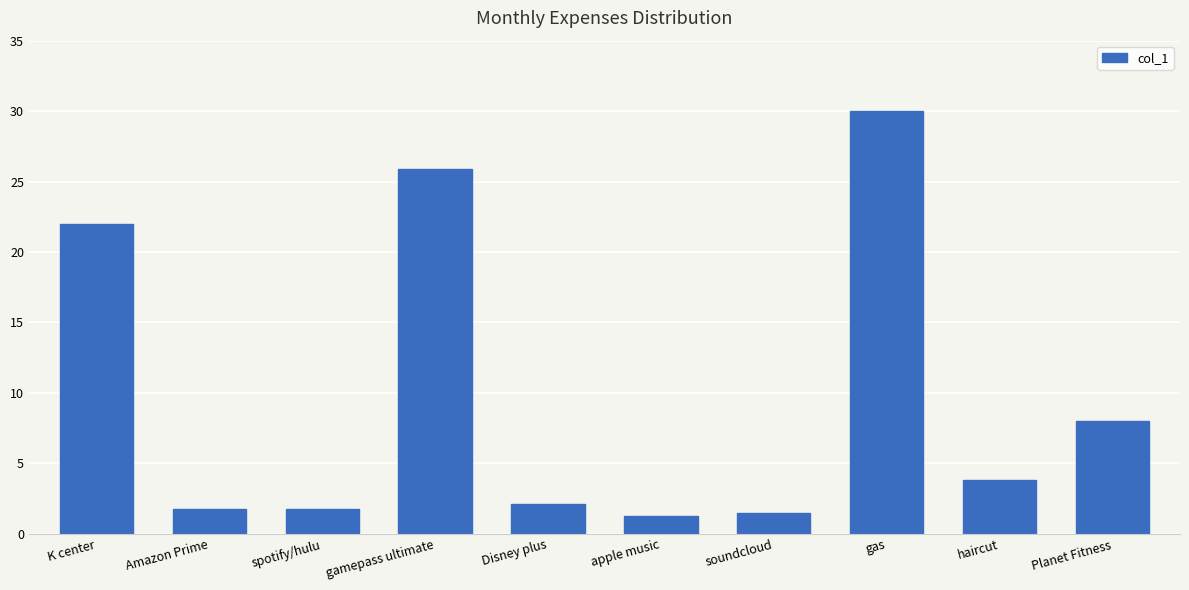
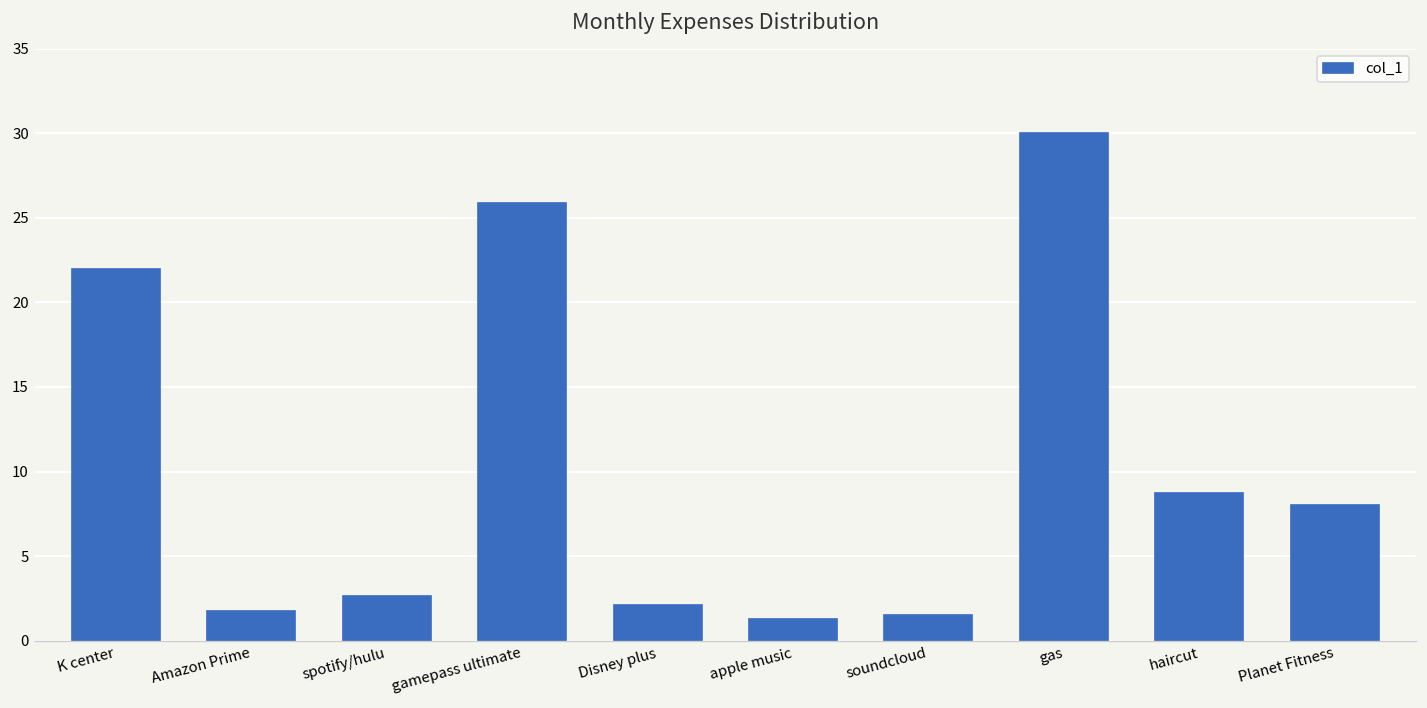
spotify/hulu: 1.8 -> 2.7
haircut: 3.8 -> 8.8
